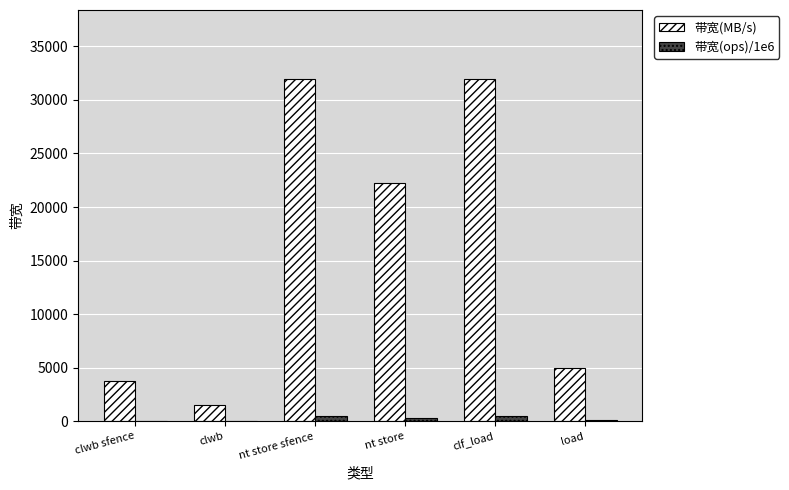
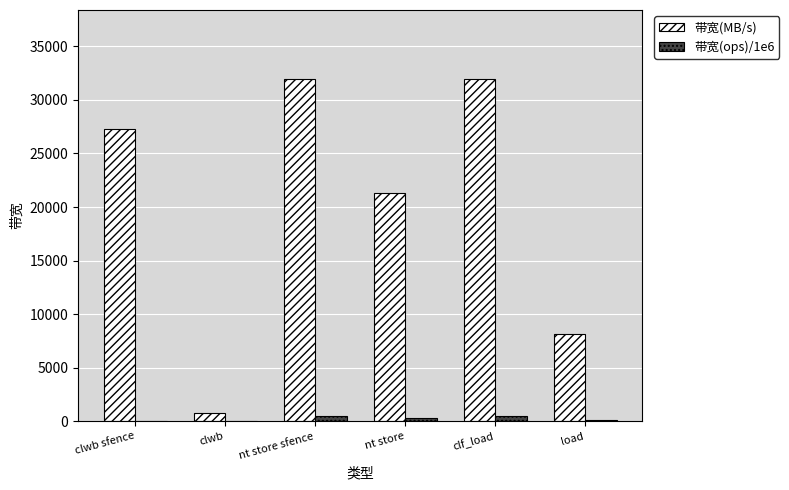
带宽(MB/s), clwb sfence: 3800 -> 27300
带宽(MB/s), clwb: 1500 -> 700
带宽(MB/s), nt store: 22200 -> 21300
带宽(MB/s), load: 4900 -> 8100
